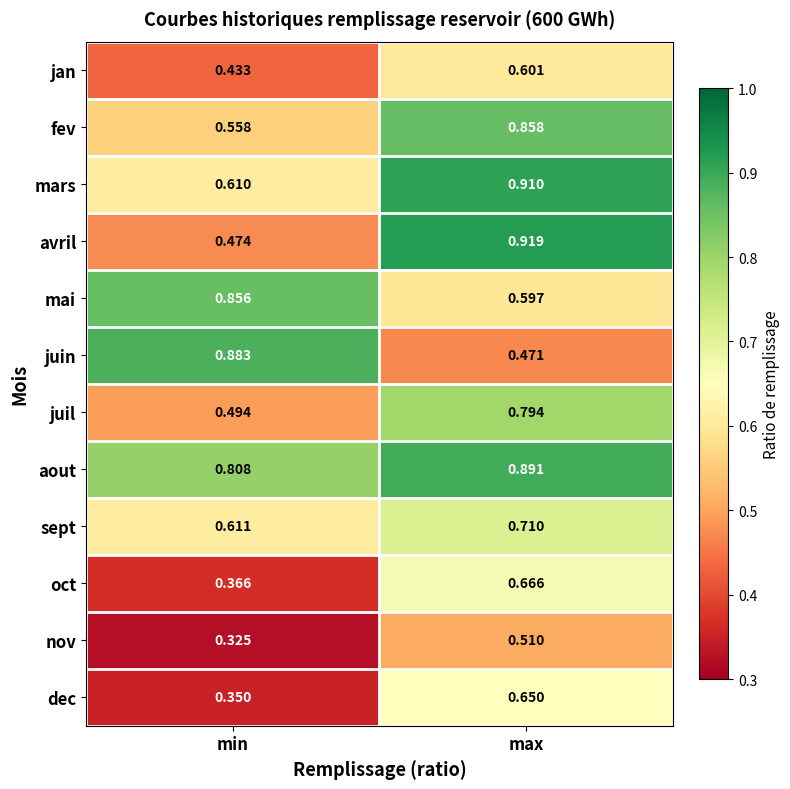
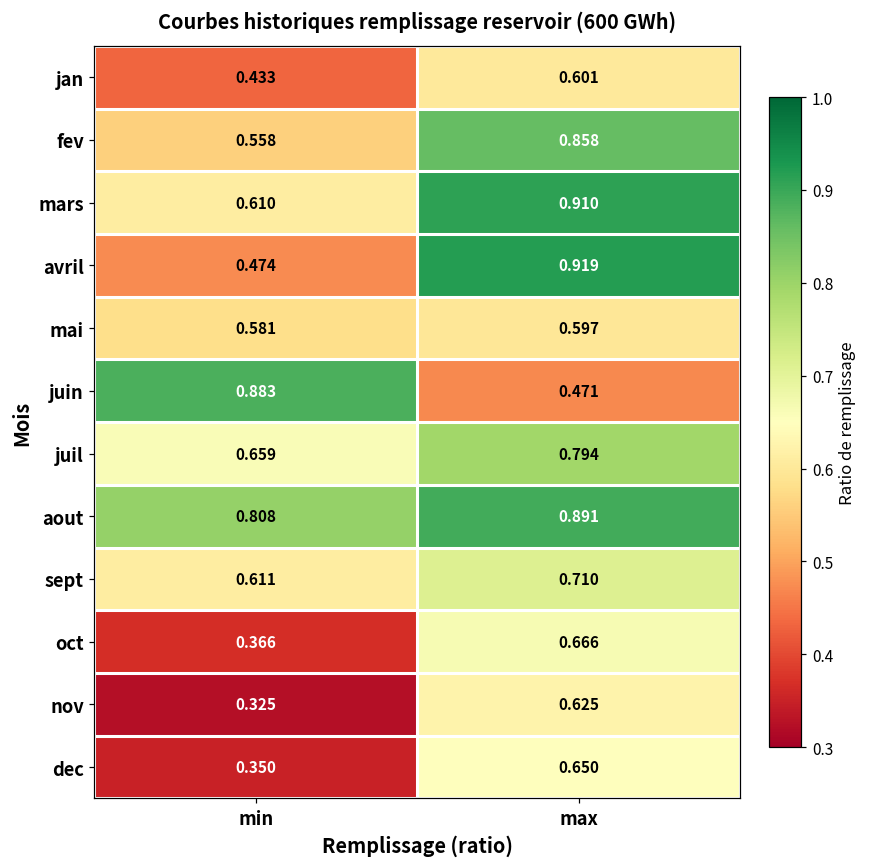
mai, min: 0.856 -> 0.581
juil, min: 0.494 -> 0.659
nov, max: 0.510 -> 0.625
